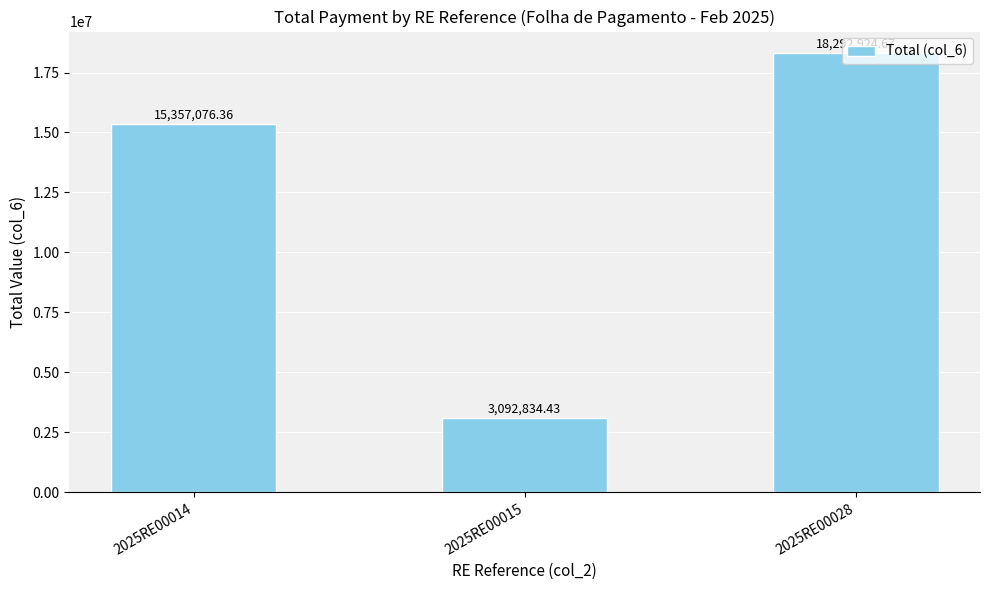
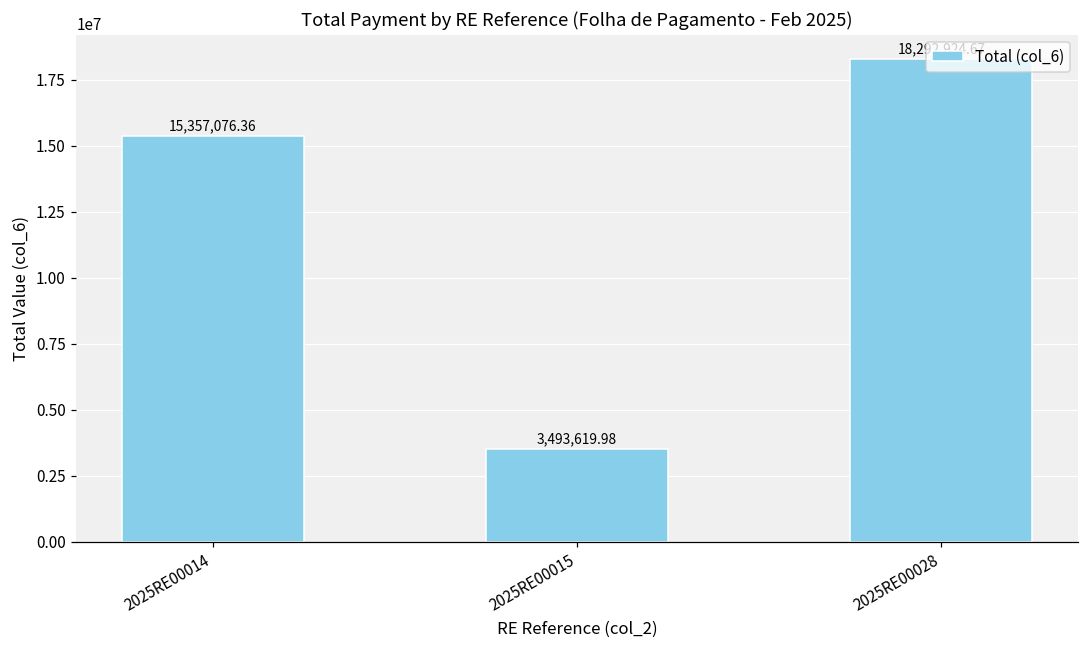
2025RE00015: 3,092,834.43 -> 3,493,619.98
